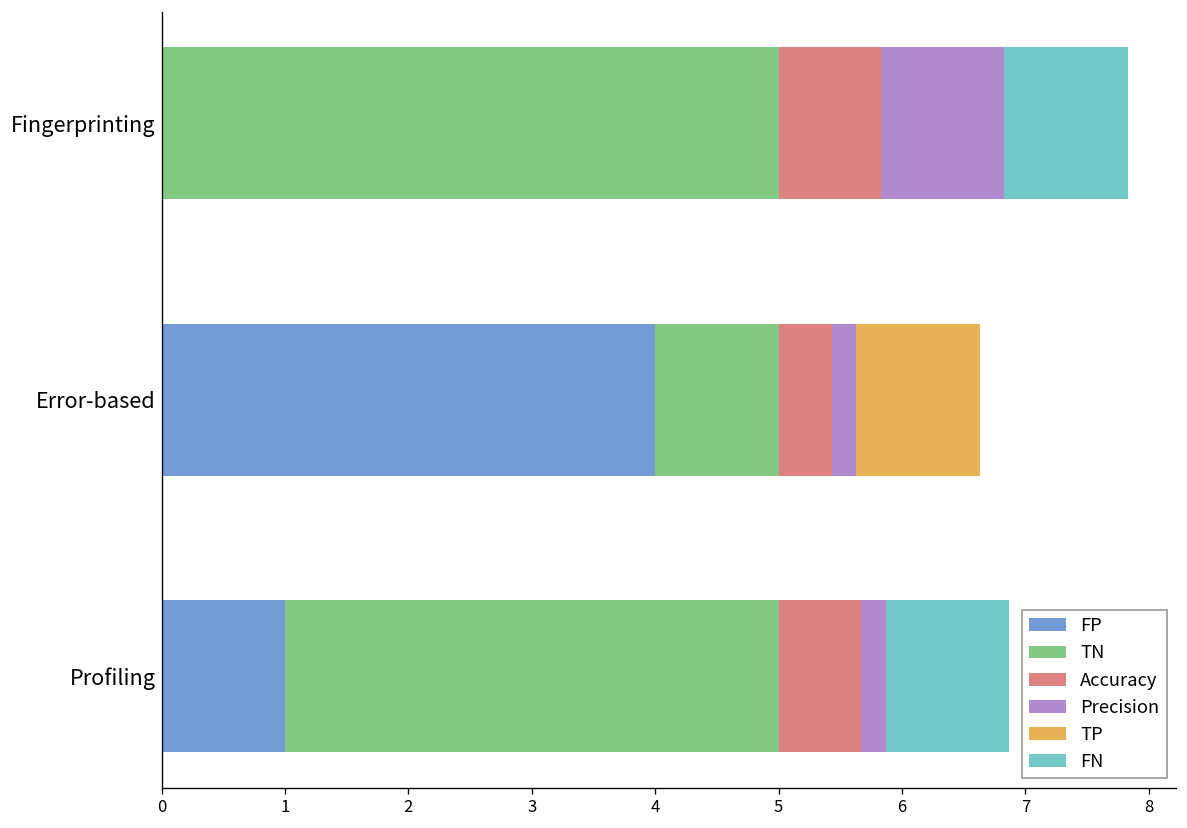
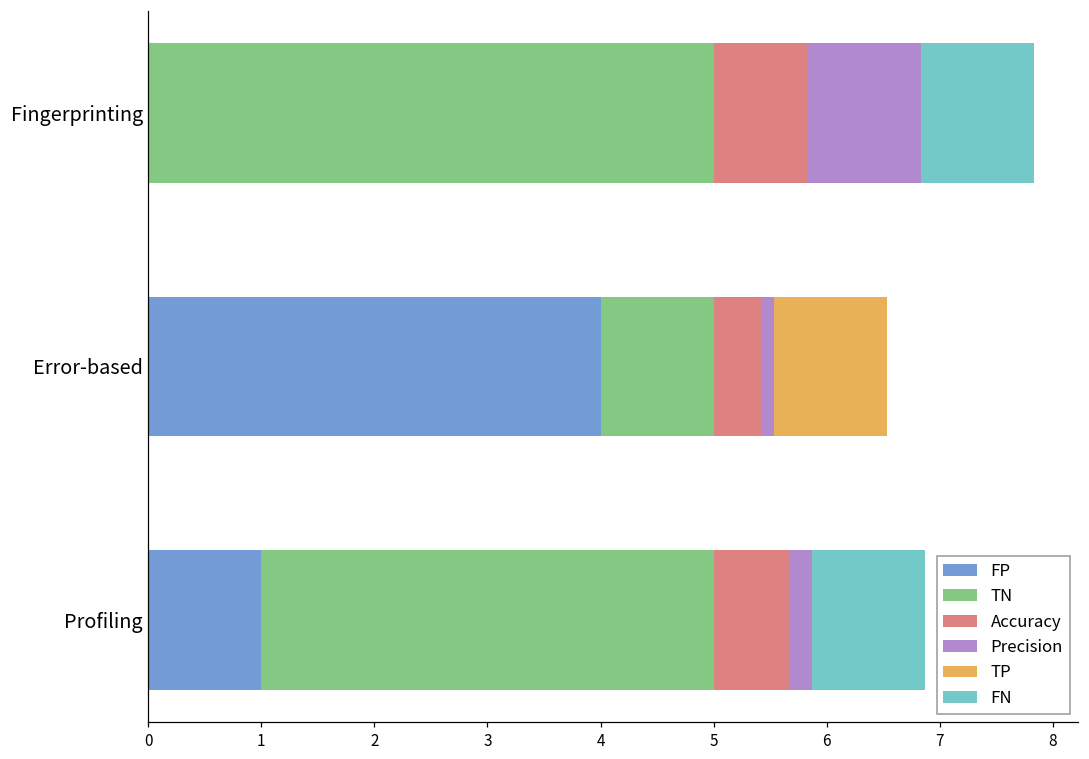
Precision, Error-based: 0.2 -> 0.1
